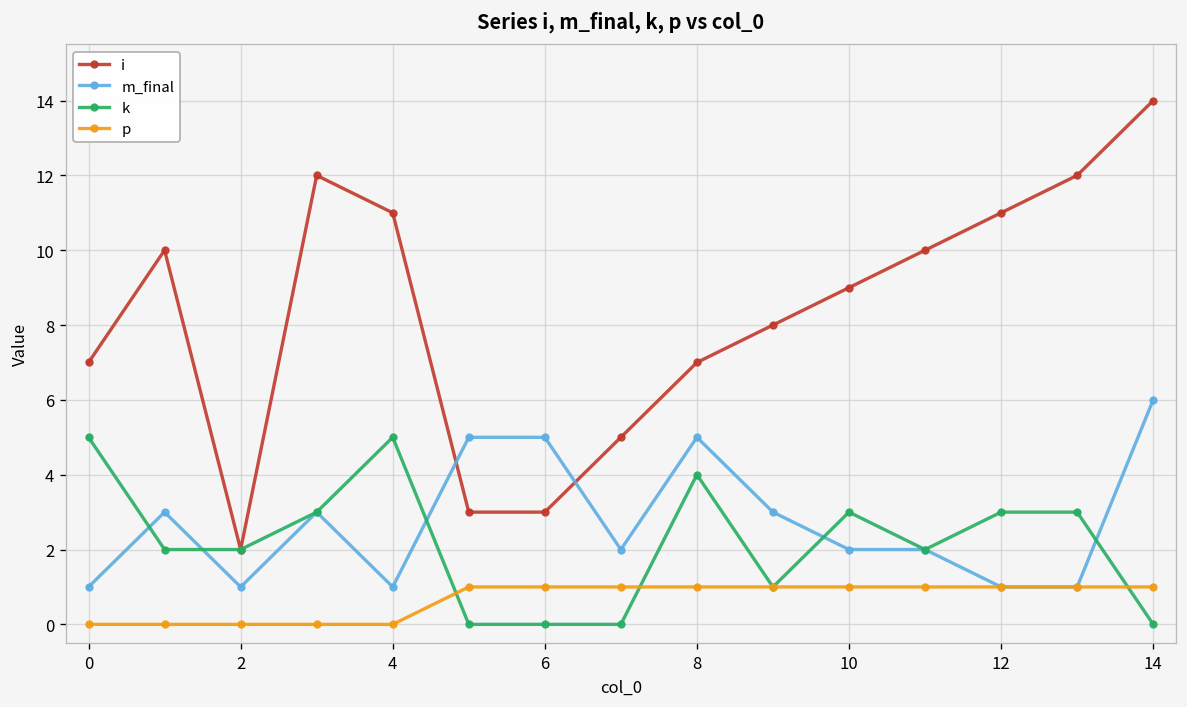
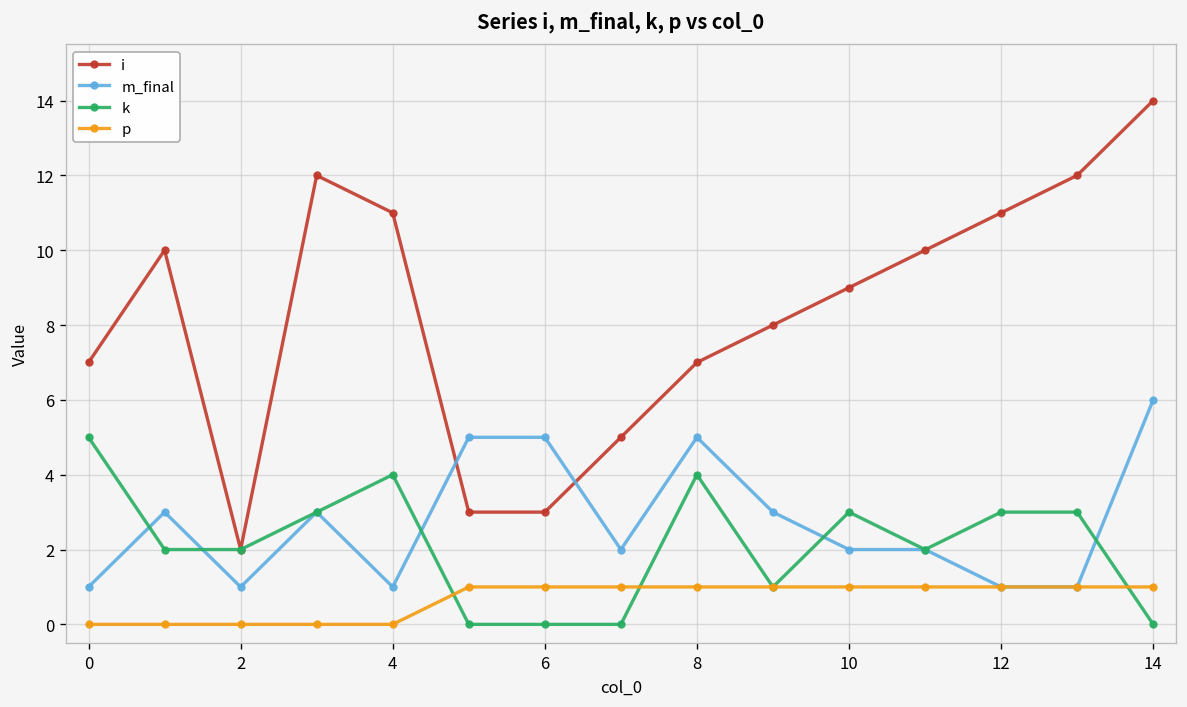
k, 4: 5 -> 4
